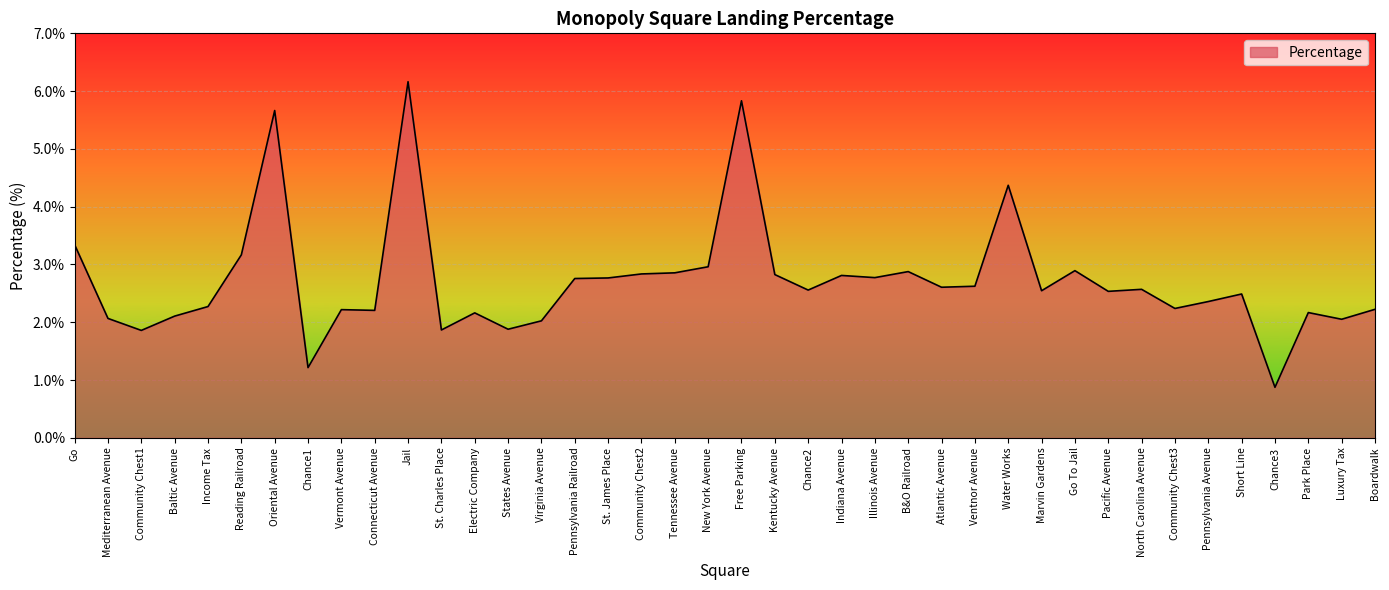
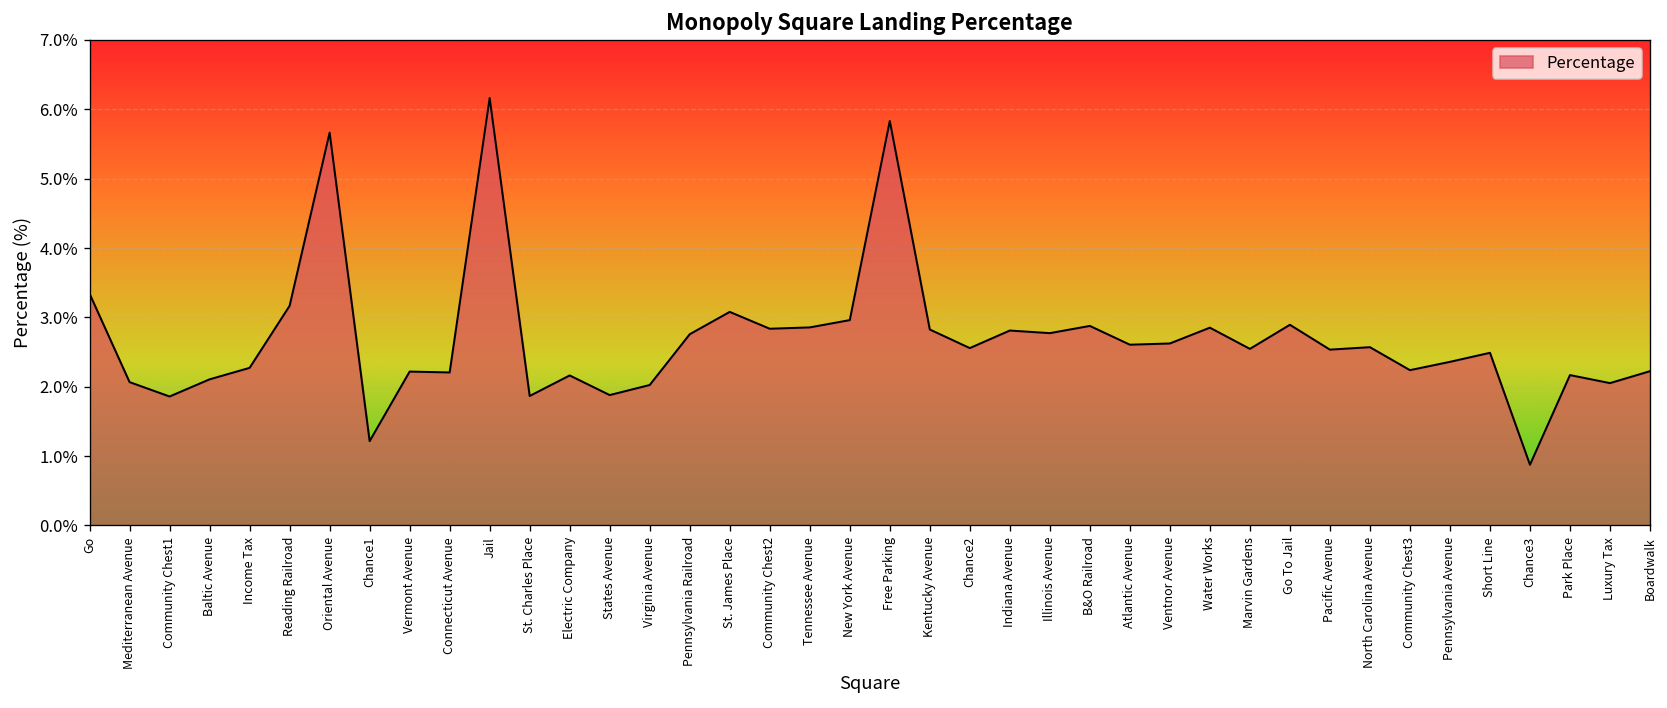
St. James Place: 2.8% -> 3.1%
Water Works: 4.4% -> 2.9%
